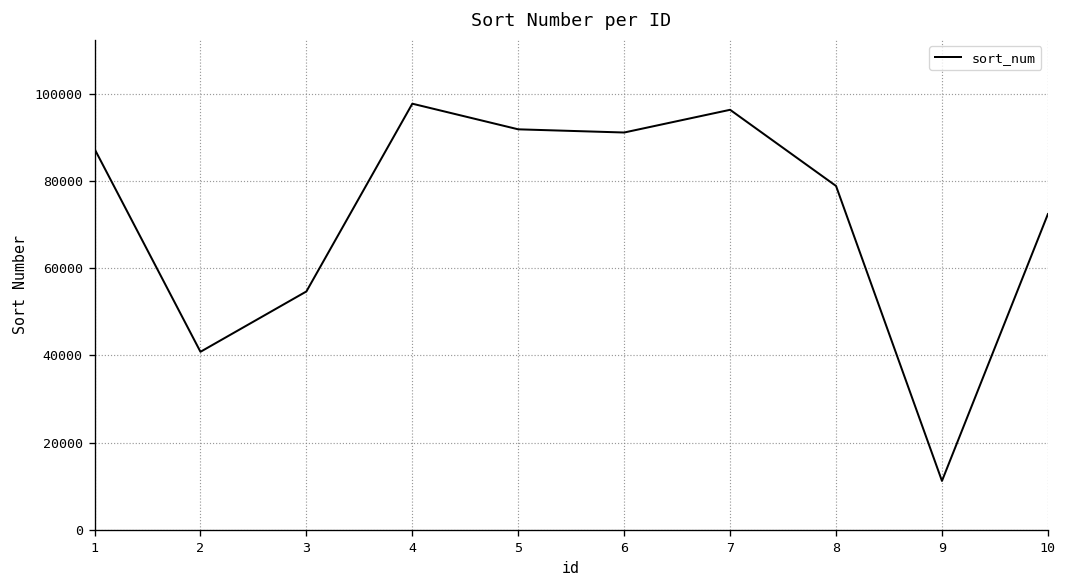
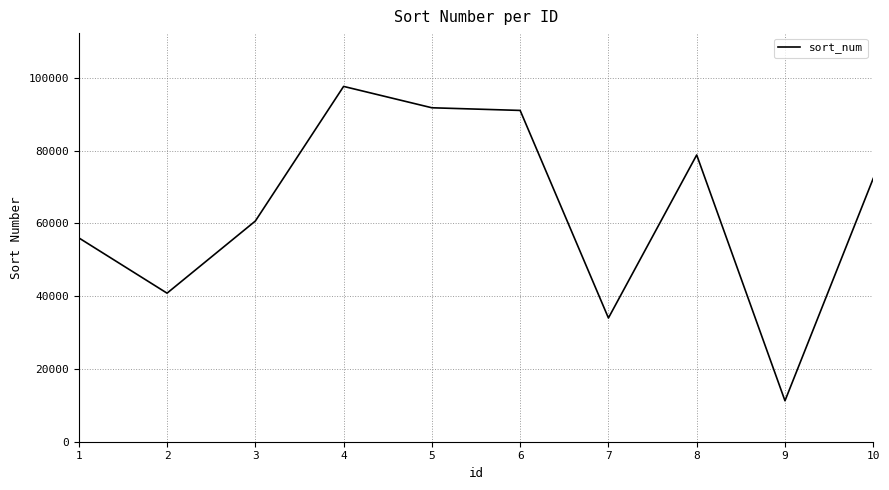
1: 87000 -> 56000
3: 55000 -> 61000
7: 96000 -> 34000
